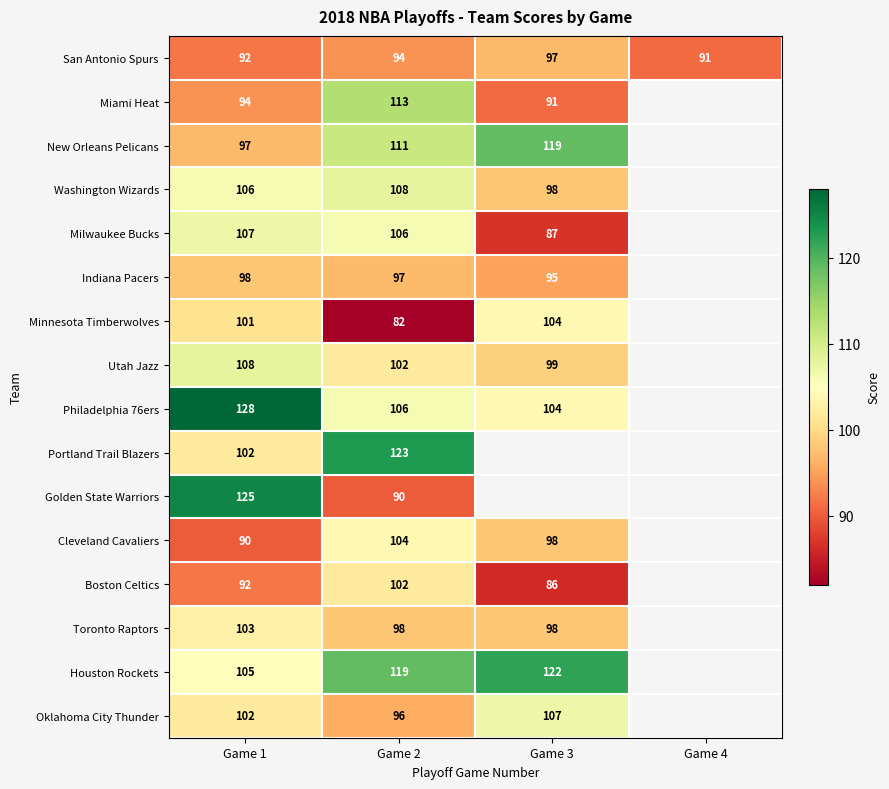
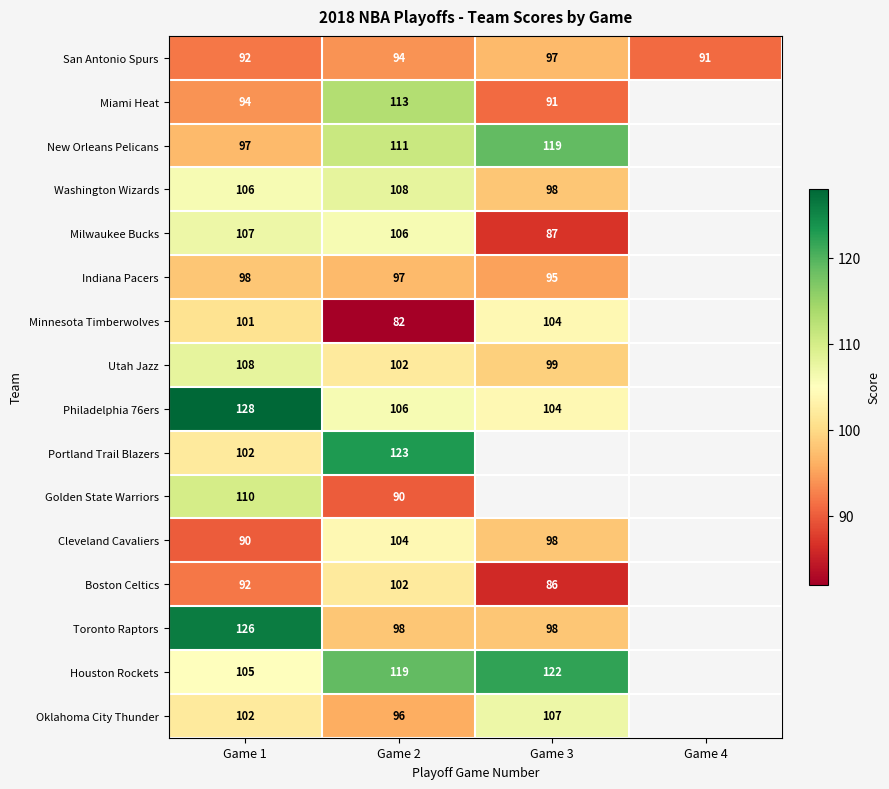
Golden State Warriors, Game 1: 125 -> 110
Toronto Raptors, Game 1: 103 -> 126
